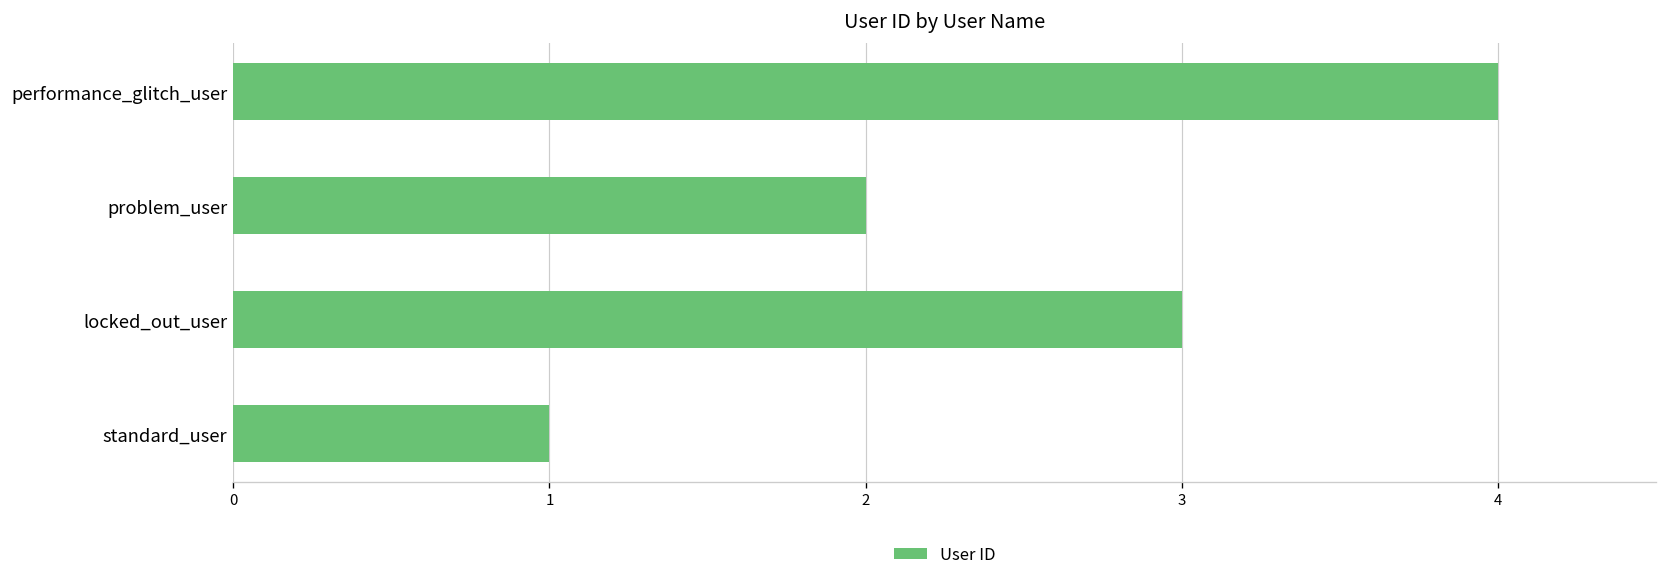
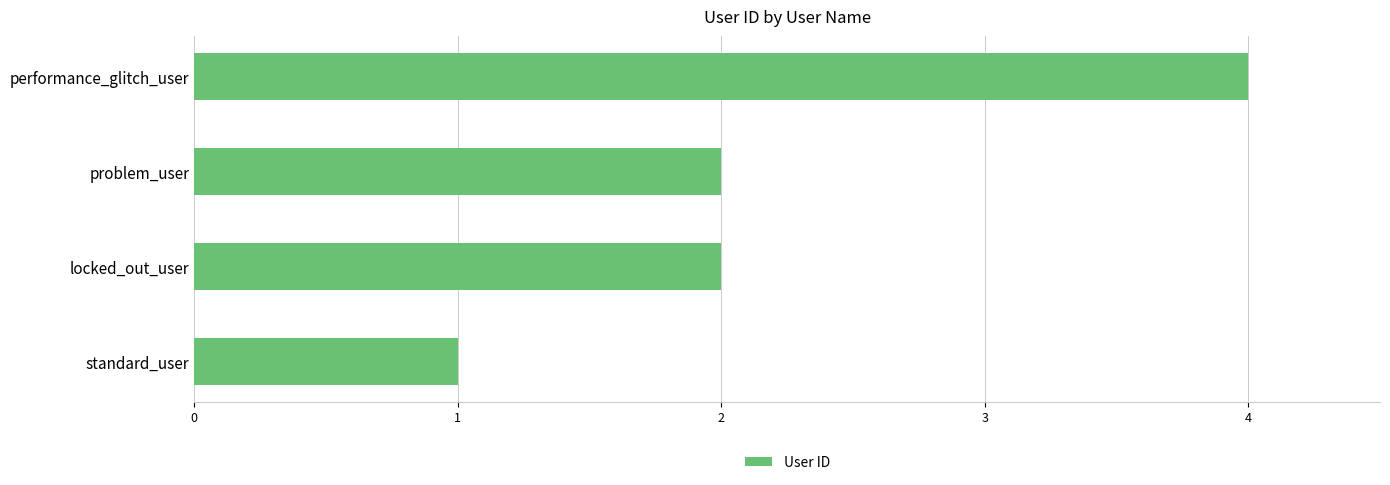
locked_out_user: 3 -> 2
